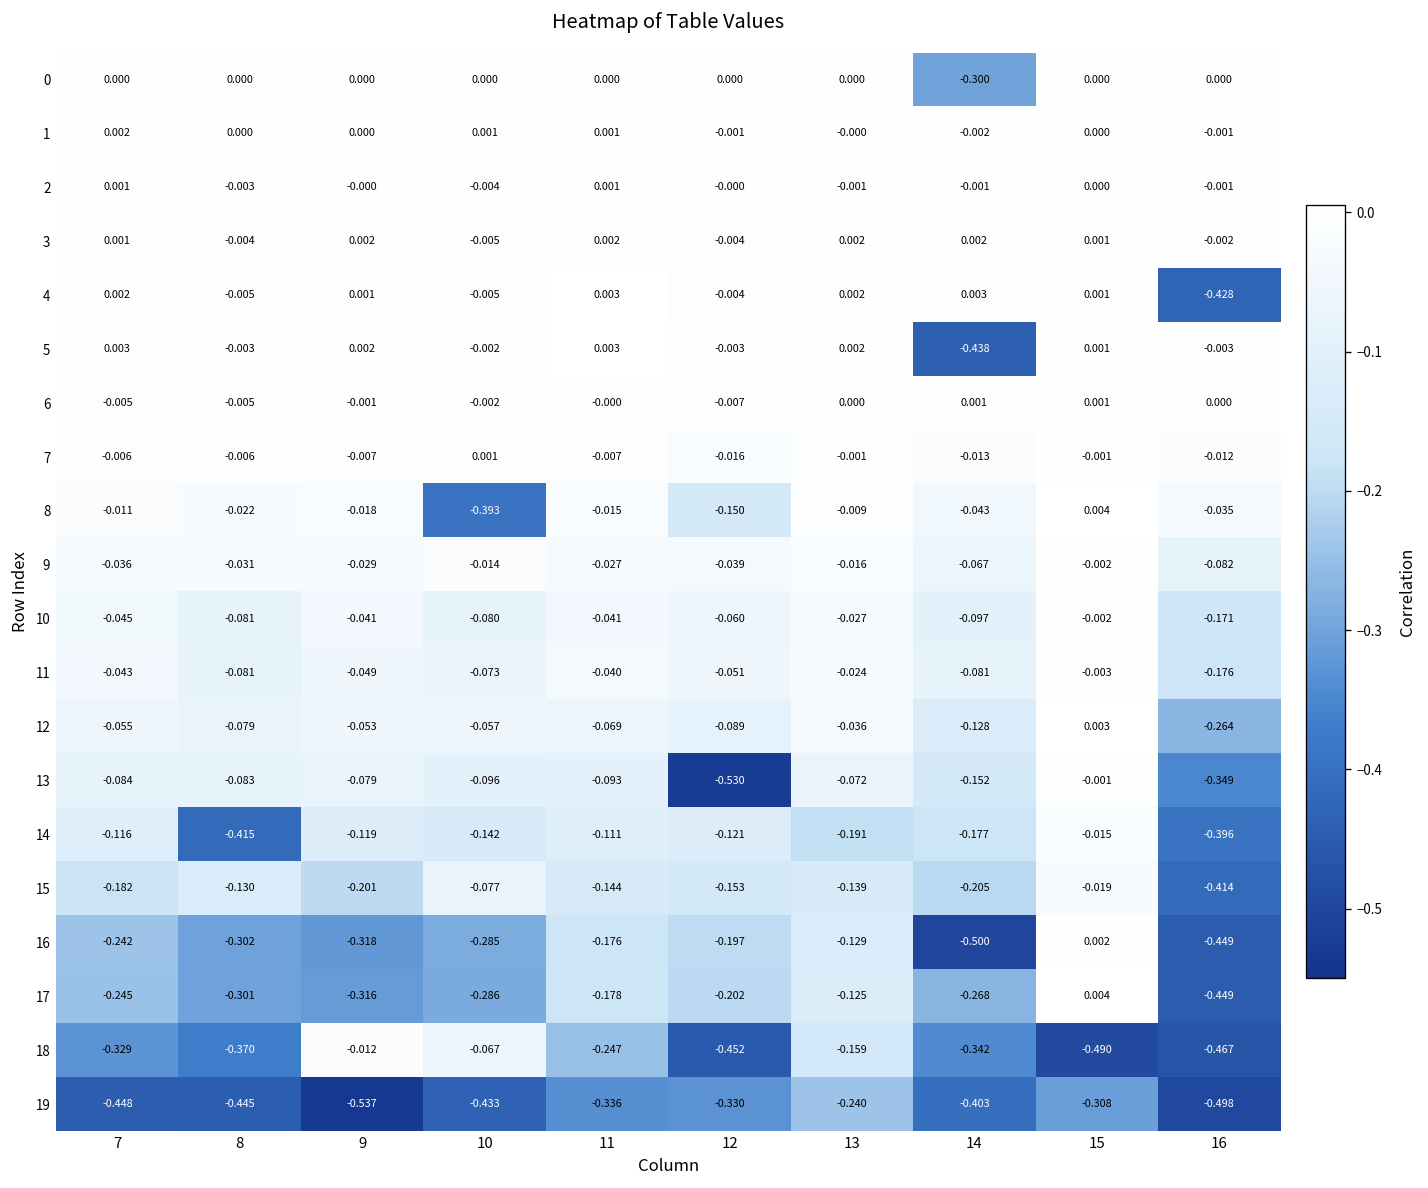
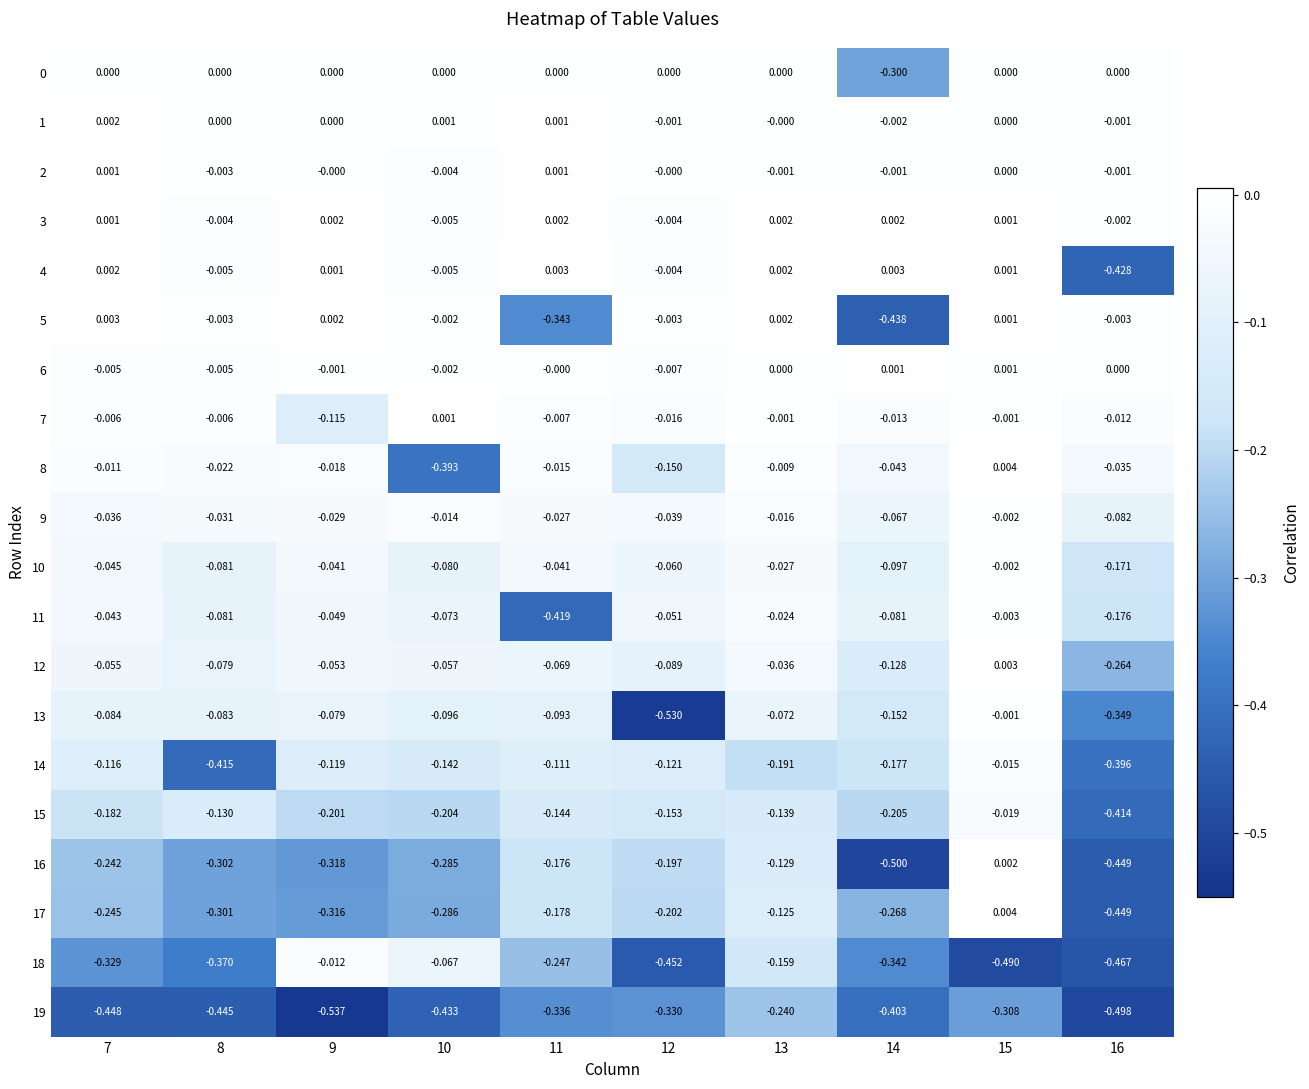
5, 11: 0.003 -> -0.343
7, 9: -0.007 -> -0.115
11, 11: -0.040 -> -0.419
15, 10: -0.077 -> -0.204
